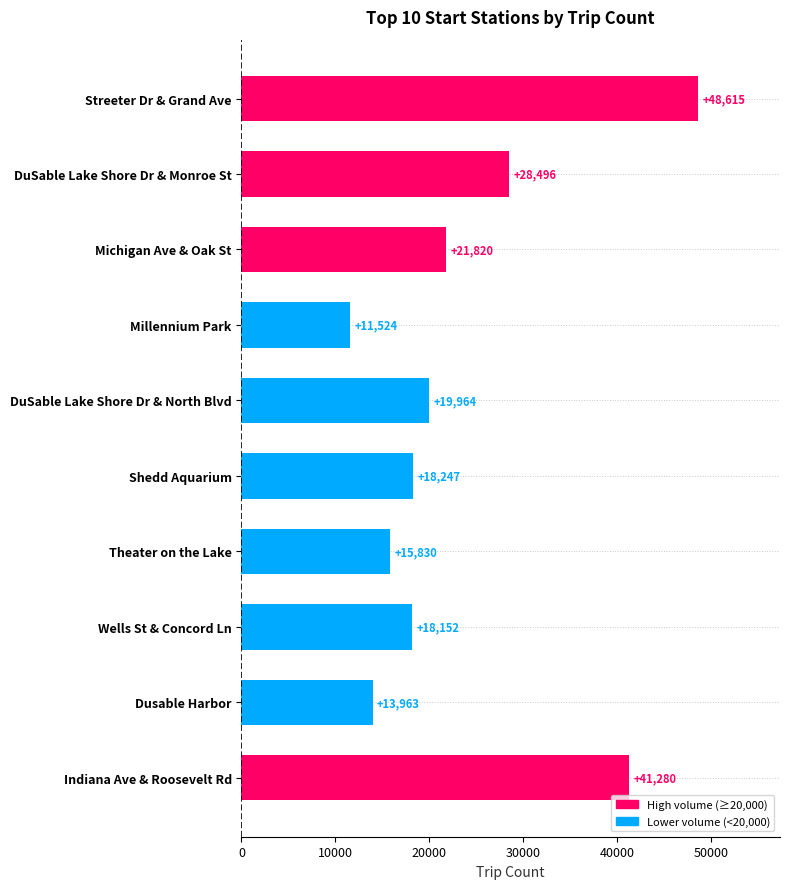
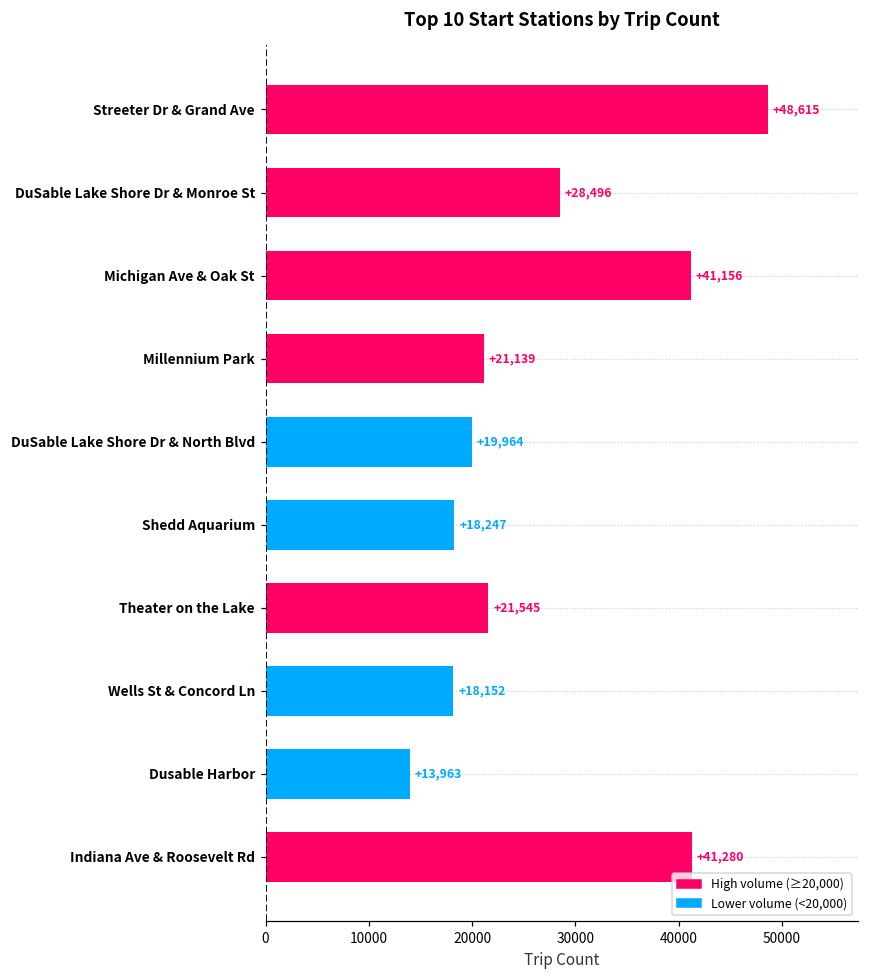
Michigan Ave & Oak St: +21,820 -> +41,156
Millennium Park: +11,524 -> +21,139
Theater on the Lake: +15,830 -> +21,545
